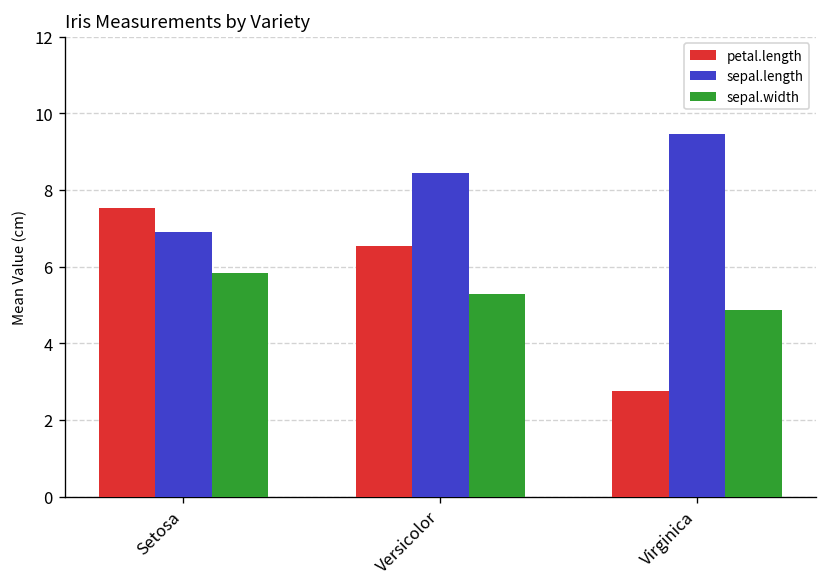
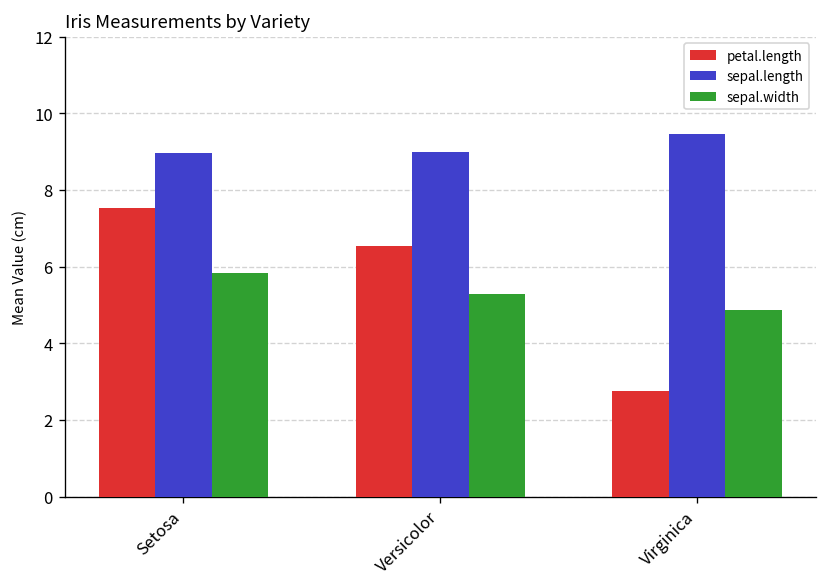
sepal.length, Setosa: 6.9 -> 9.0
sepal.length, Versicolor: 8.4 -> 9.0
